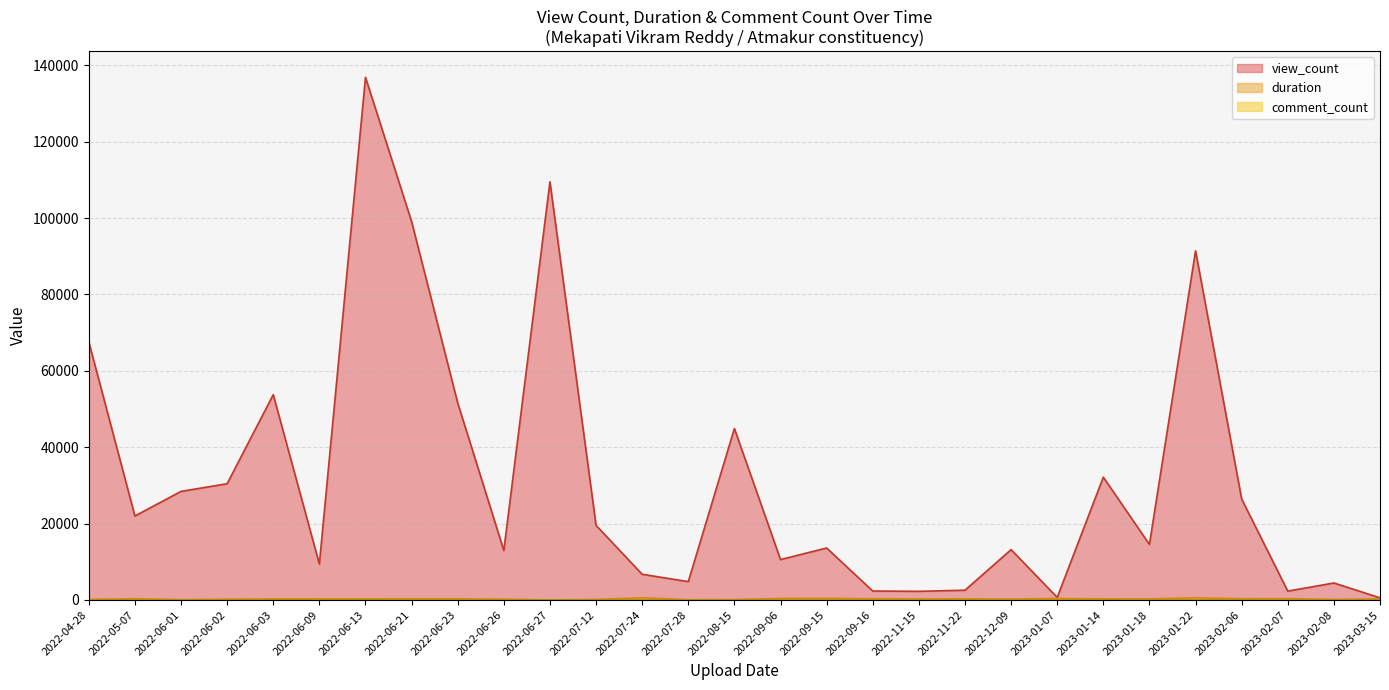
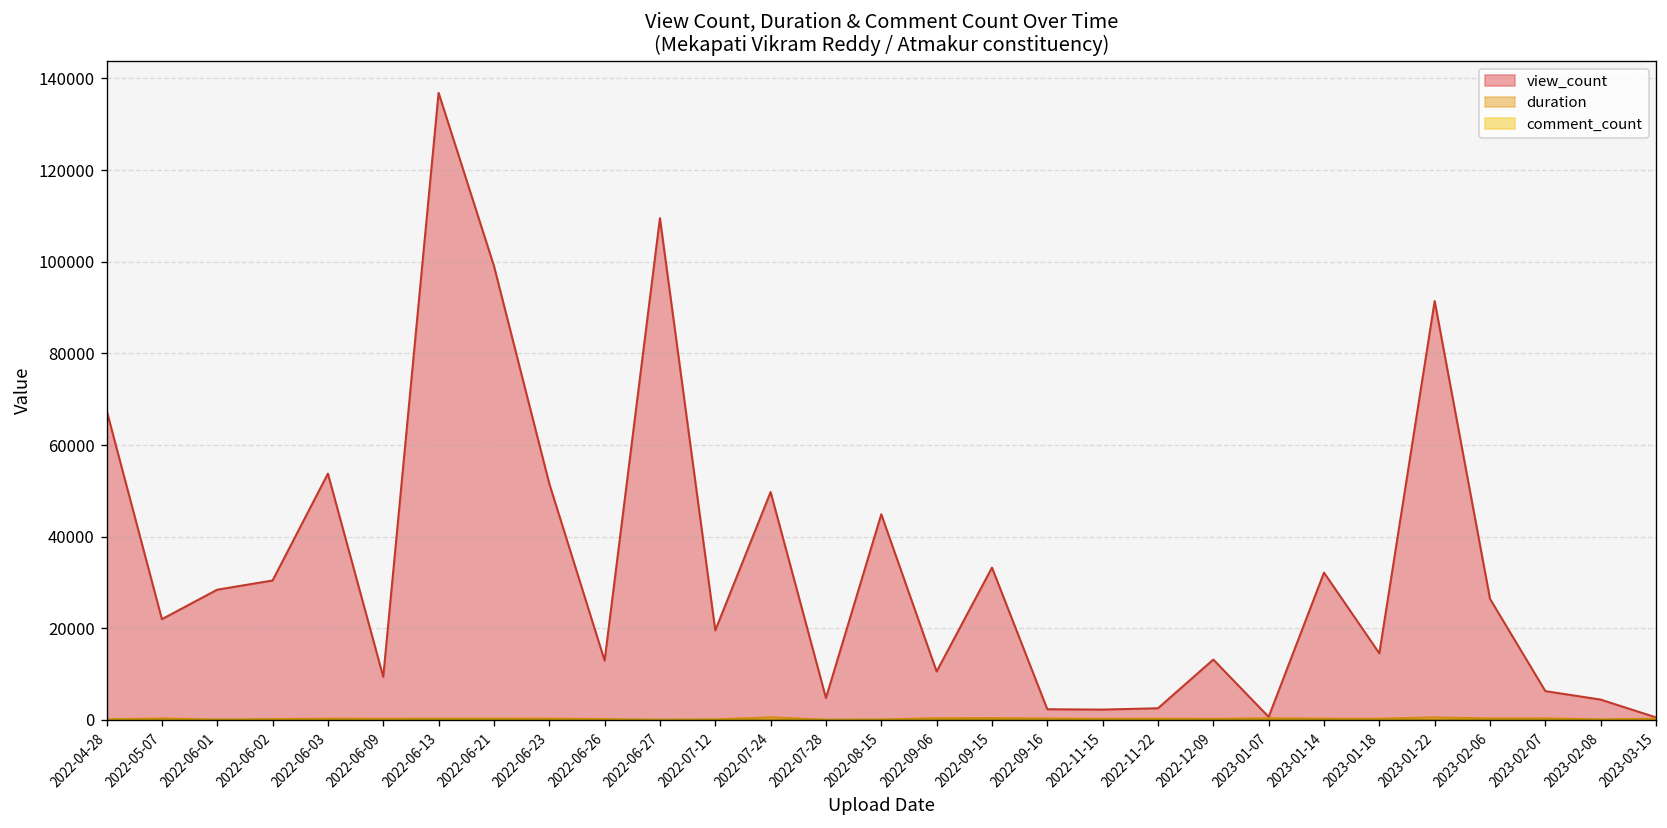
view_count, 2022-07-24: 7000 -> 50000
view_count, 2022-09-15: 14000 -> 33000
view_count, 2023-02-07: 2000 -> 6000
